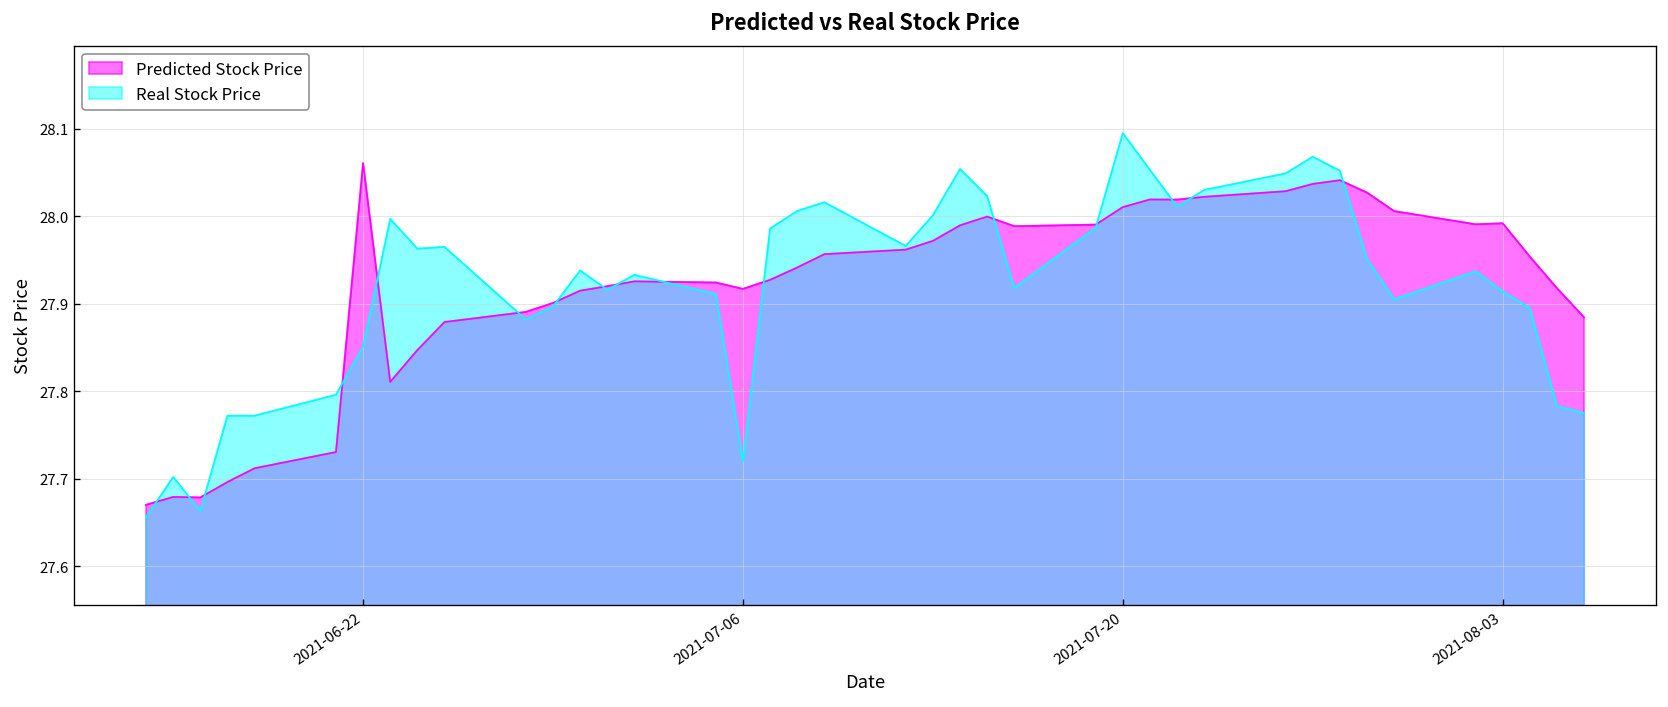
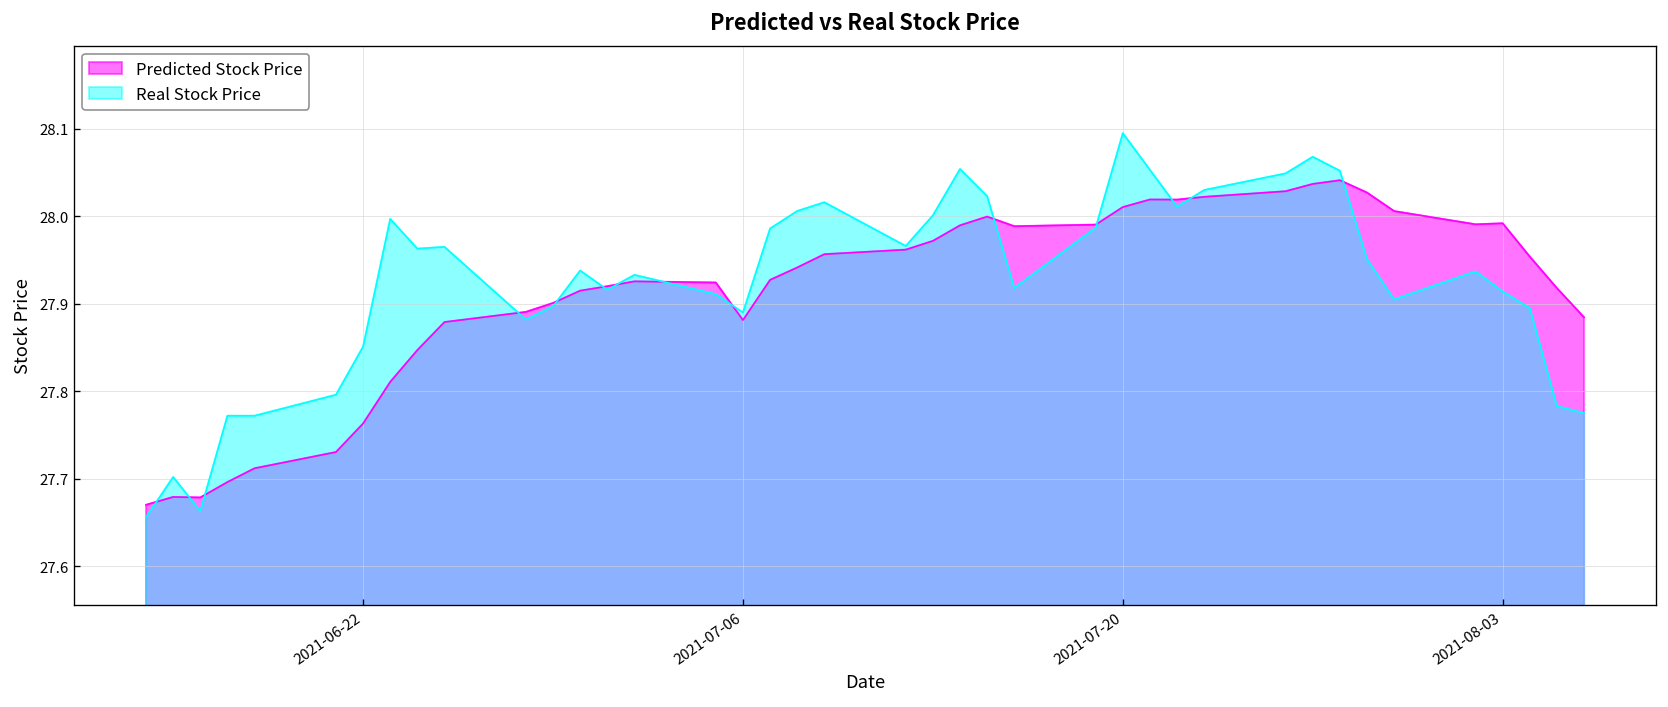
Predicted Stock Price, 2021-06-22: 28.06 -> 27.76
Predicted Stock Price, 2021-07-06: 27.92 -> 27.88
Real Stock Price, 2021-07-06: 27.72 -> 27.89
